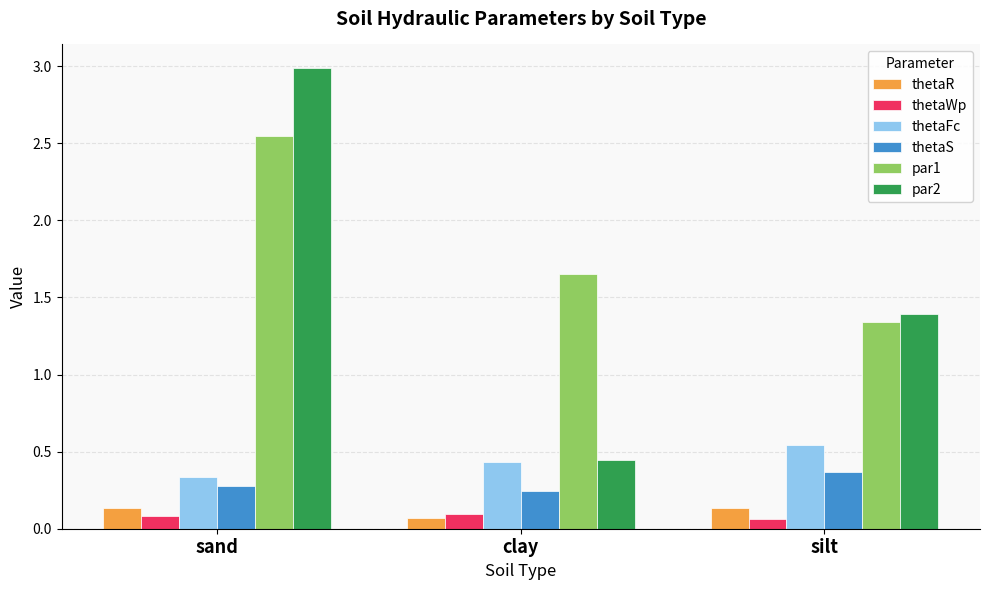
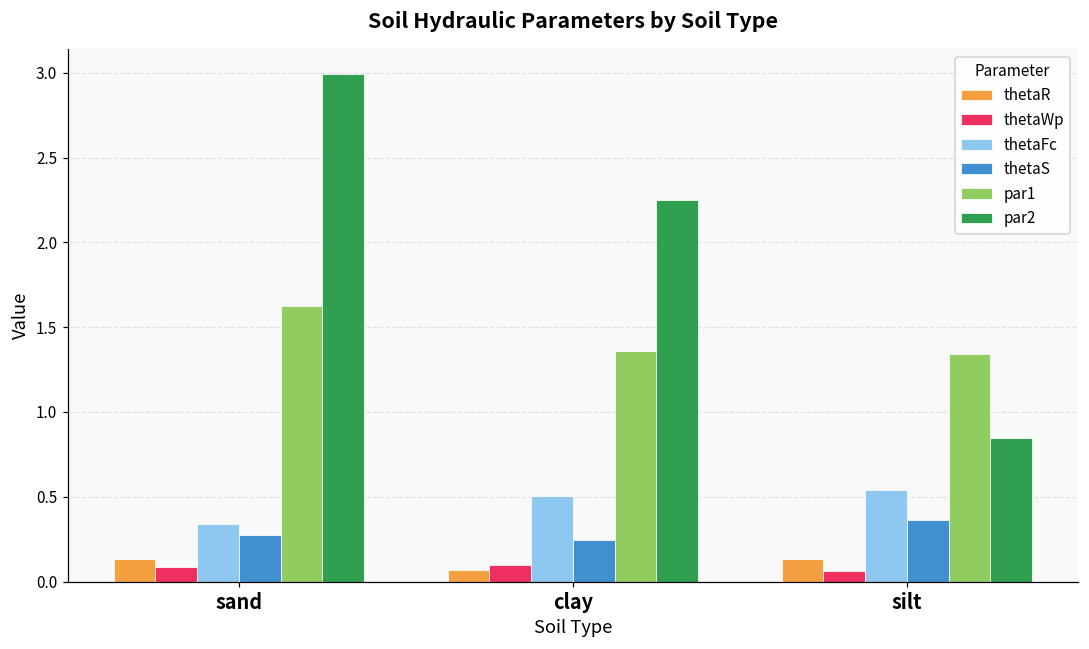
par1, sand: 2.55 -> 1.63
thetaFc, clay: 0.43 -> 0.50
par1, clay: 1.65 -> 1.36
par2, clay: 0.45 -> 2.25
par2, silt: 1.40 -> 0.85
